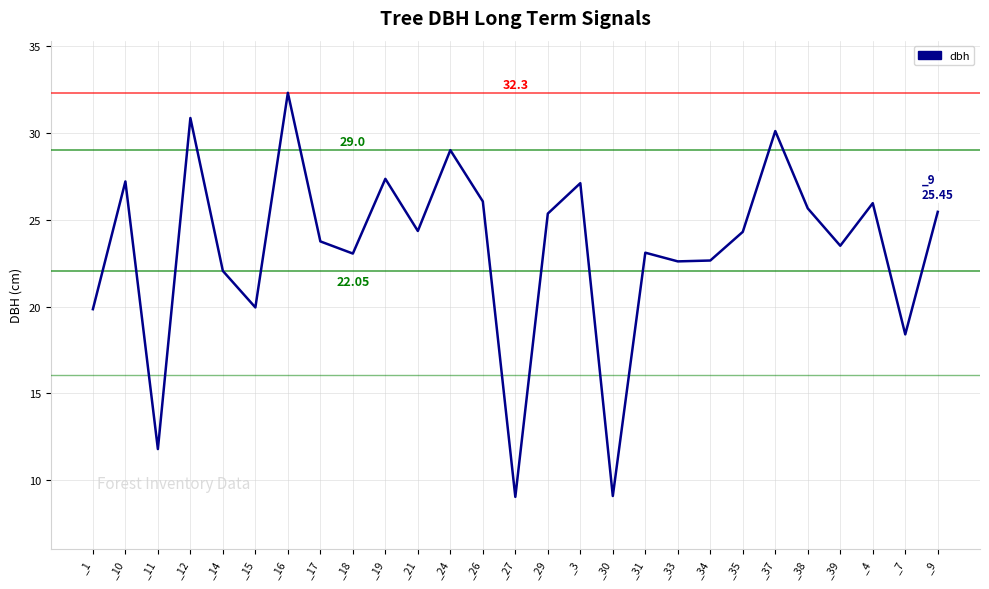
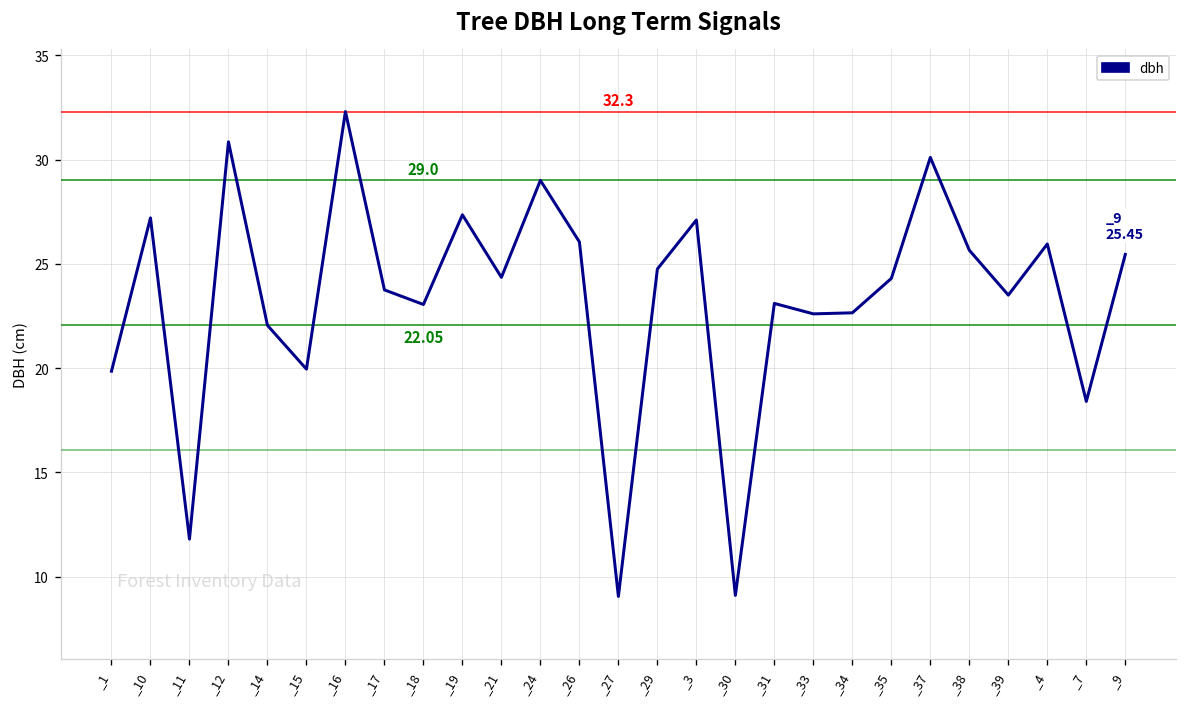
_29: 25.4 -> 24.8
